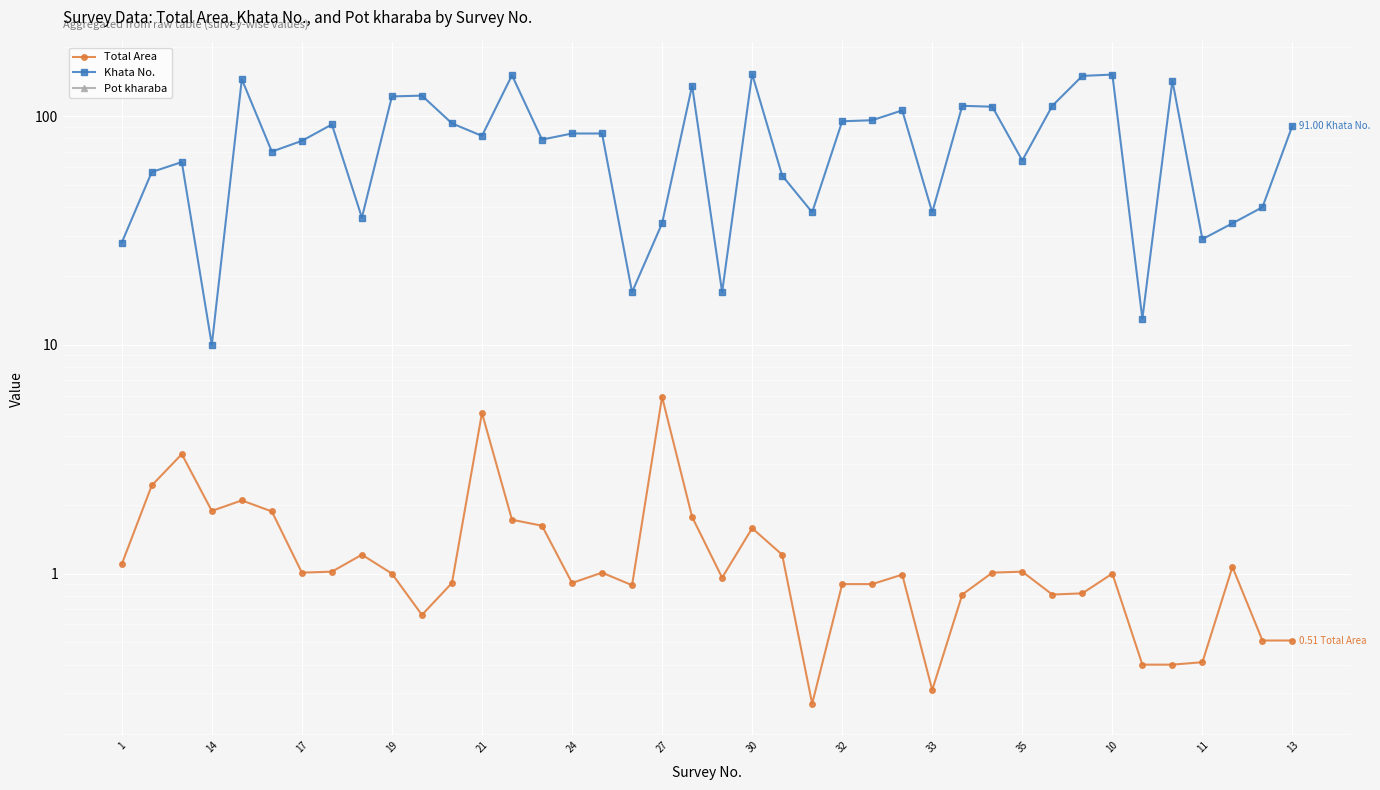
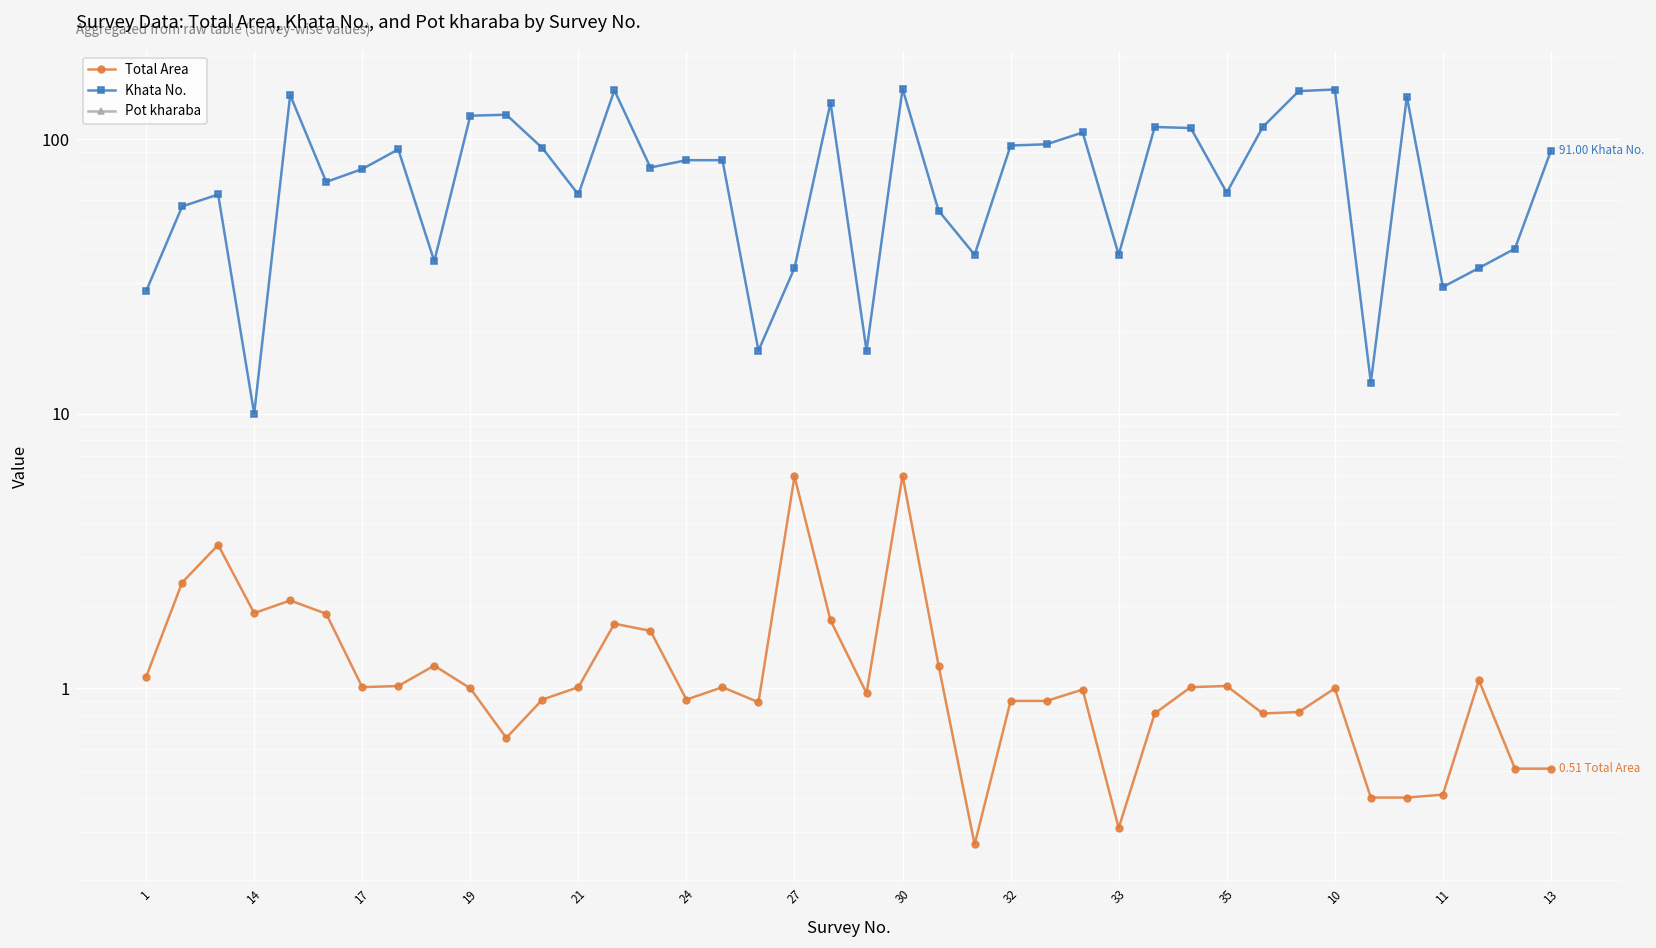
Total Area, 21: 5.0 -> 1.0
Khata No., 21: 82 -> 63
Total Area, 30: 1.6 -> 6.0
